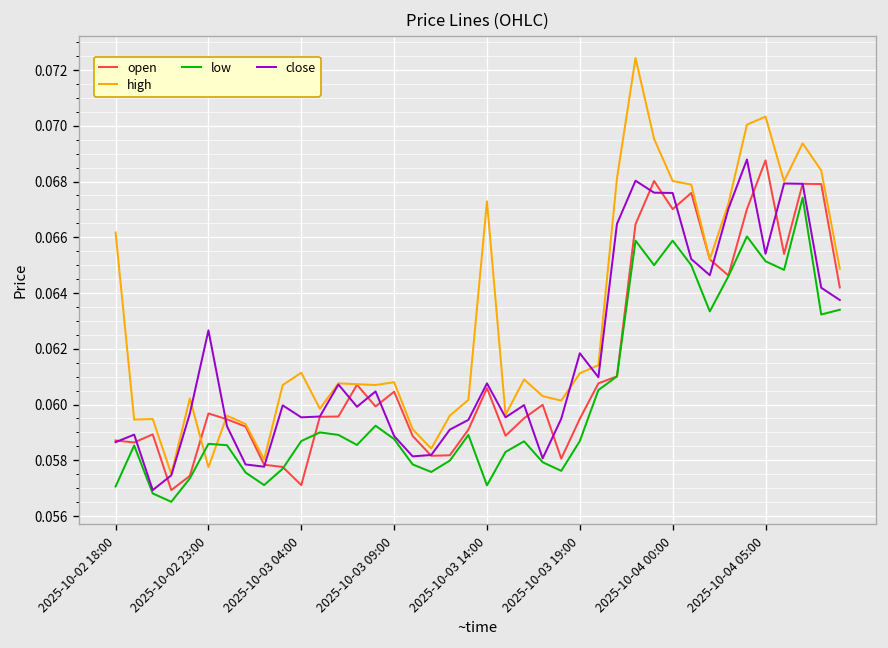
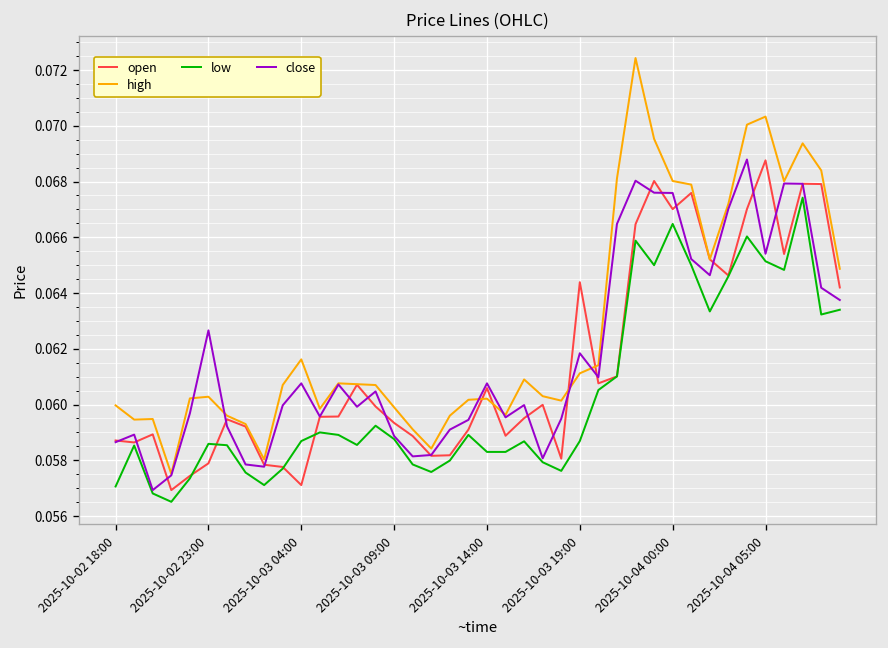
high, 2025-10-02 18:00: 0.0662 -> 0.0600
open, 2025-10-02 23:00: 0.0597 -> 0.0579
high, 2025-10-02 23:00: 0.0578 -> 0.0603
high, 2025-10-03 04:00: 0.0611 -> 0.0616
close, 2025-10-03 04:00: 0.0595 -> 0.0608
open, 2025-10-03 09:00: 0.0605 -> 0.0593
high, 2025-10-03 09:00: 0.0608 -> 0.0599
high, 2025-10-03 14:00: 0.0673 -> 0.0602
low, 2025-10-03 14:00: 0.0571 -> 0.0583
open, 2025-10-03 19:00: 0.0595 -> 0.0644
low, 2025-10-04 00:00: 0.0659 -> 0.0665
